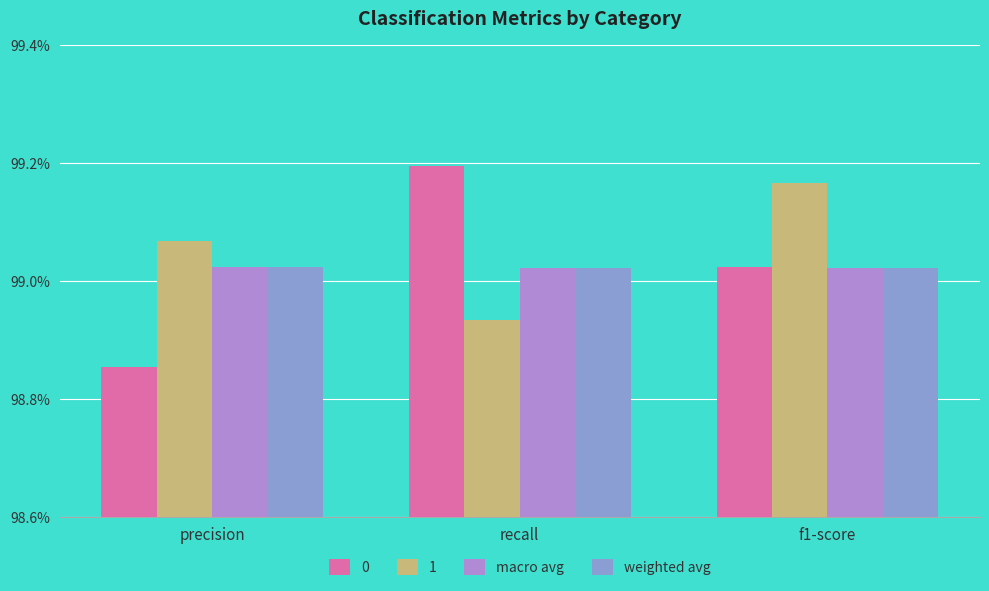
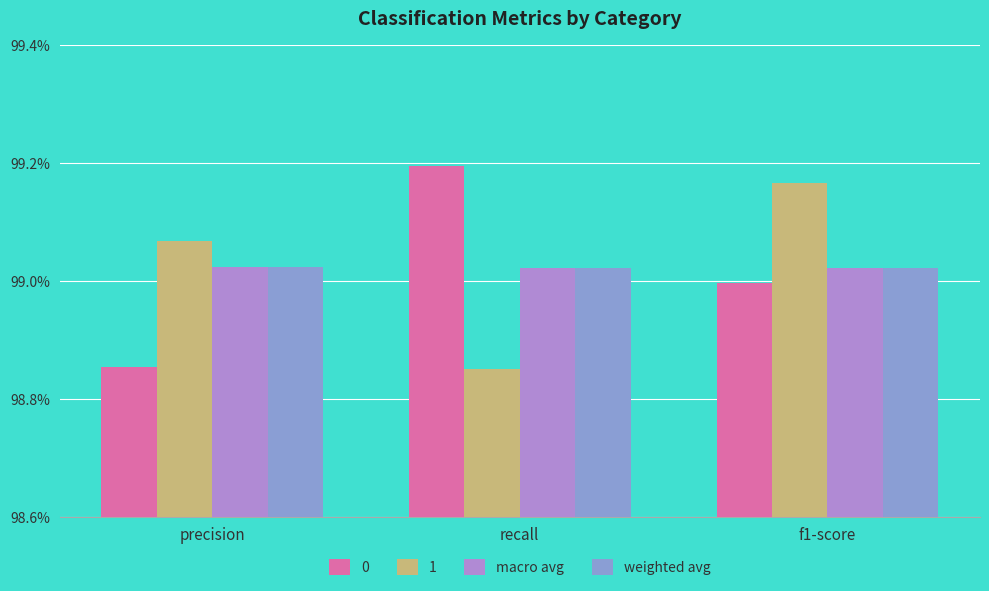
1, recall: 98.93% -> 98.85%
0, f1-score: 99.02% -> 99.00%
